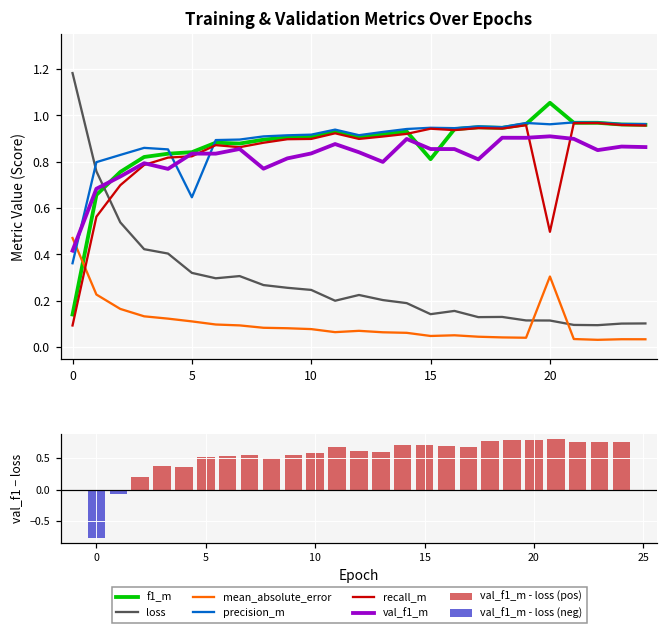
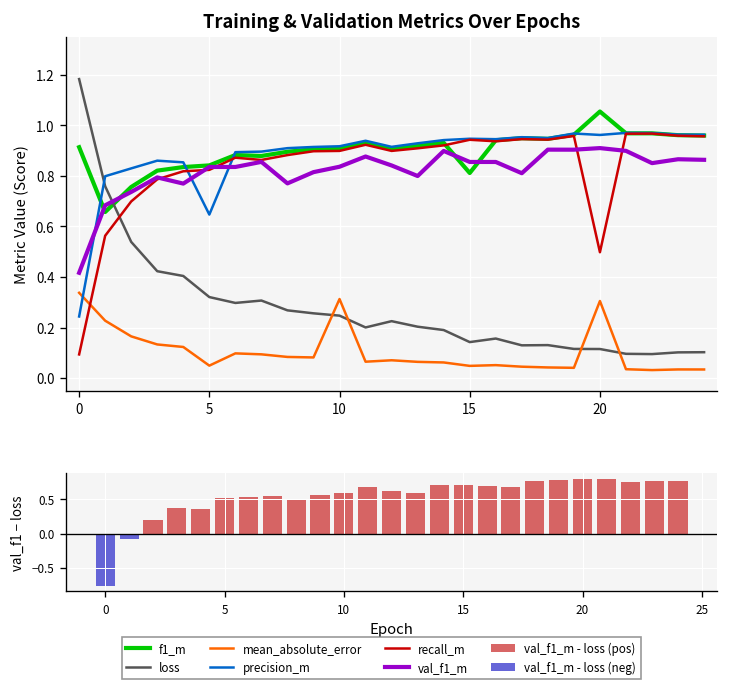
Training & Validation Metrics Over Epochs, f1_m, 0: 0.14 -> 0.91
Training & Validation Metrics Over Epochs, mean_absolute_error, 0: 0.47 -> 0.34
Training & Validation Metrics Over Epochs, precision_m, 0: 0.36 -> 0.24
Training & Validation Metrics Over Epochs, mean_absolute_error, 5: 0.11 -> 0.05
Training & Validation Metrics Over Epochs, mean_absolute_error, 10: 0.08 -> 0.31
